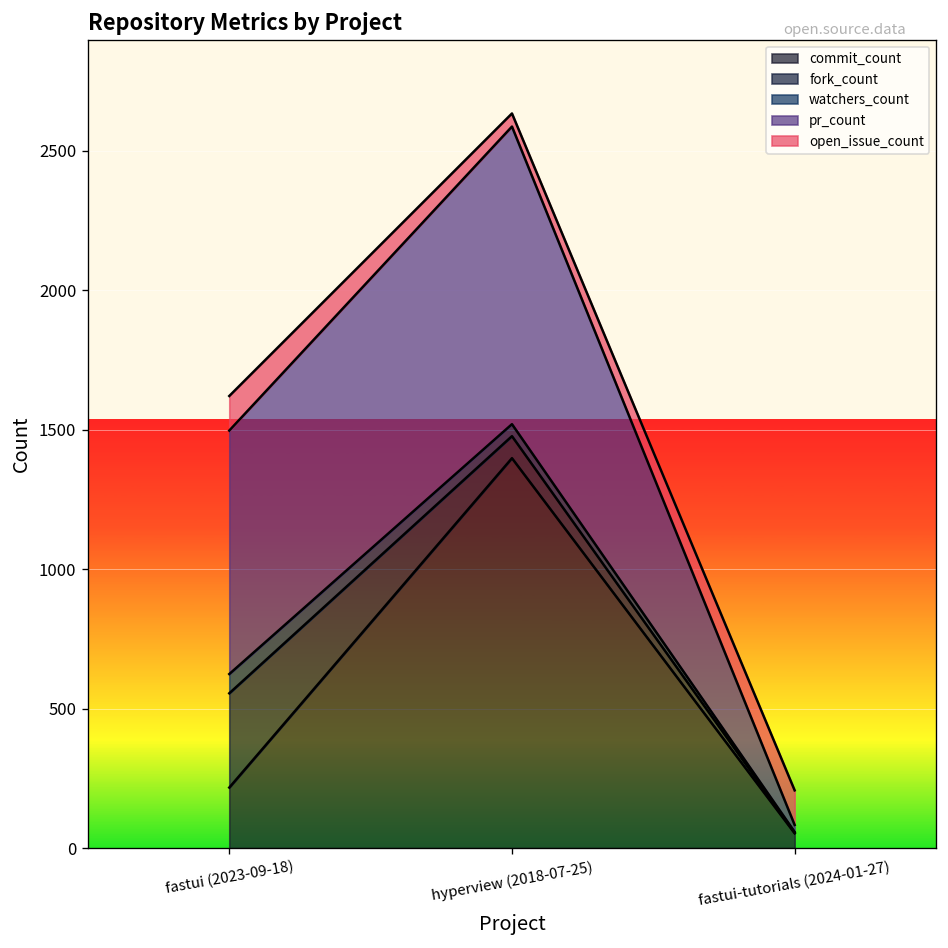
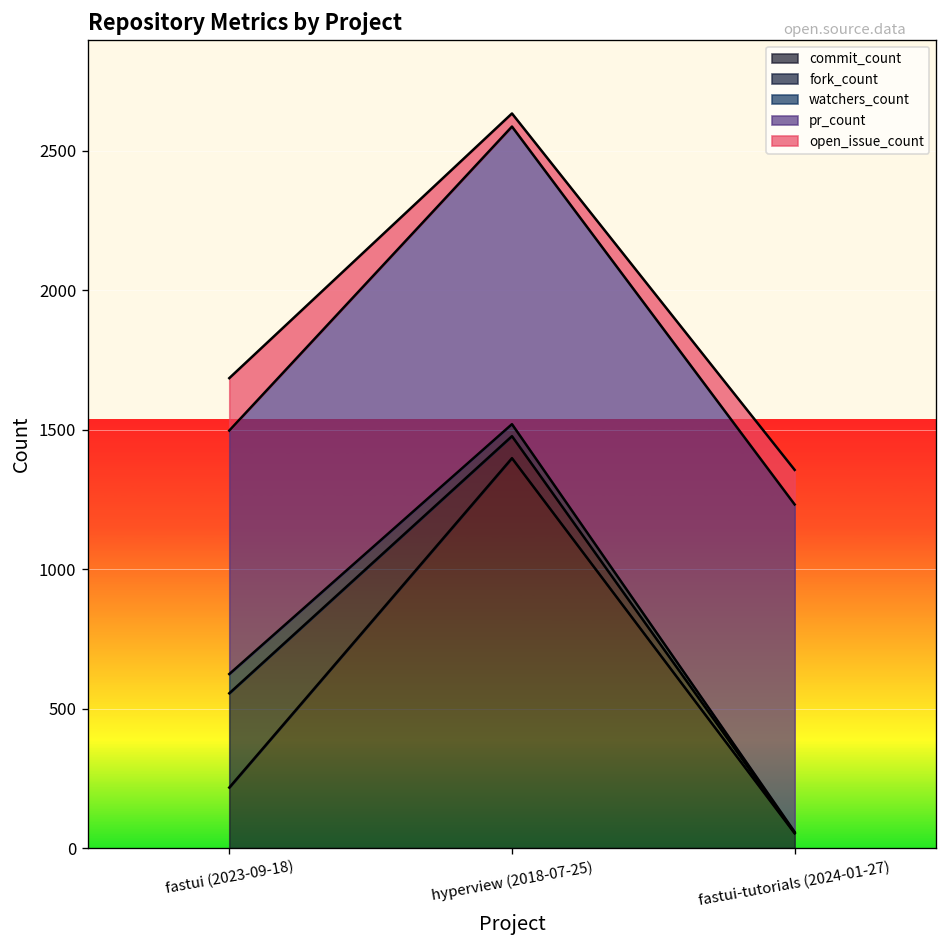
open_issue_count, fastui (2023-09-18): 120 -> 190
pr_count, fastui-tutorials (2024-01-27): 30 -> 1170
